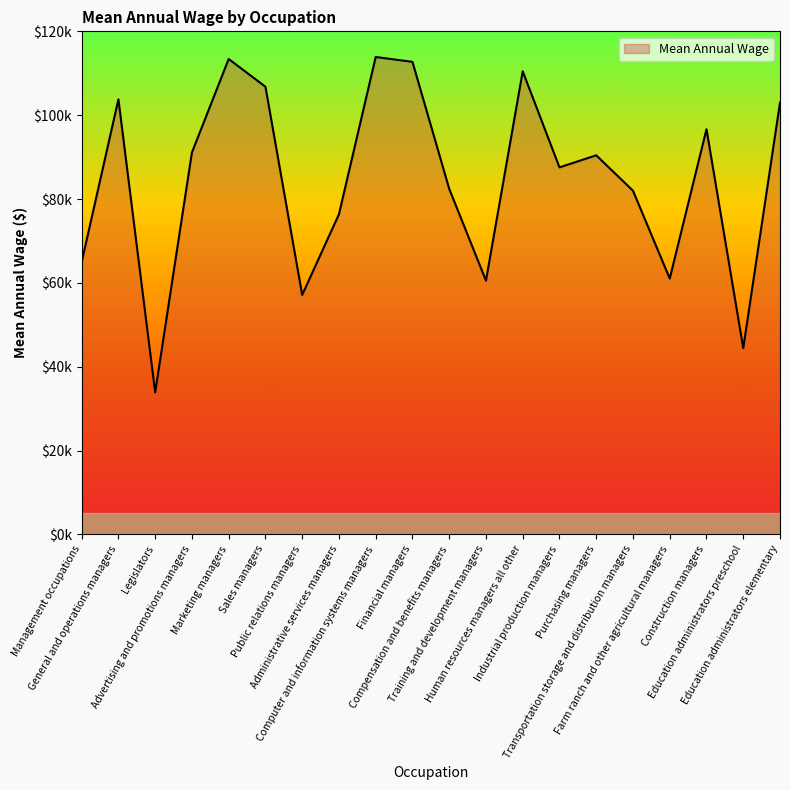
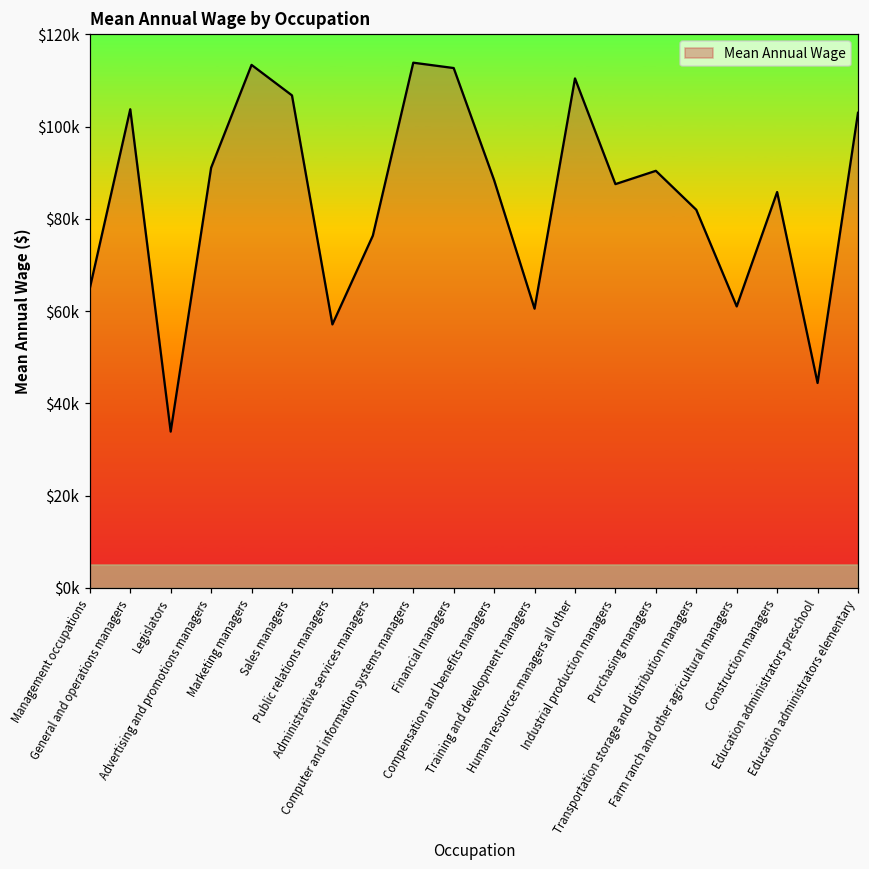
Compensation and benefits managers: $82000 -> $88000
Construction managers: $97000 -> $86000
